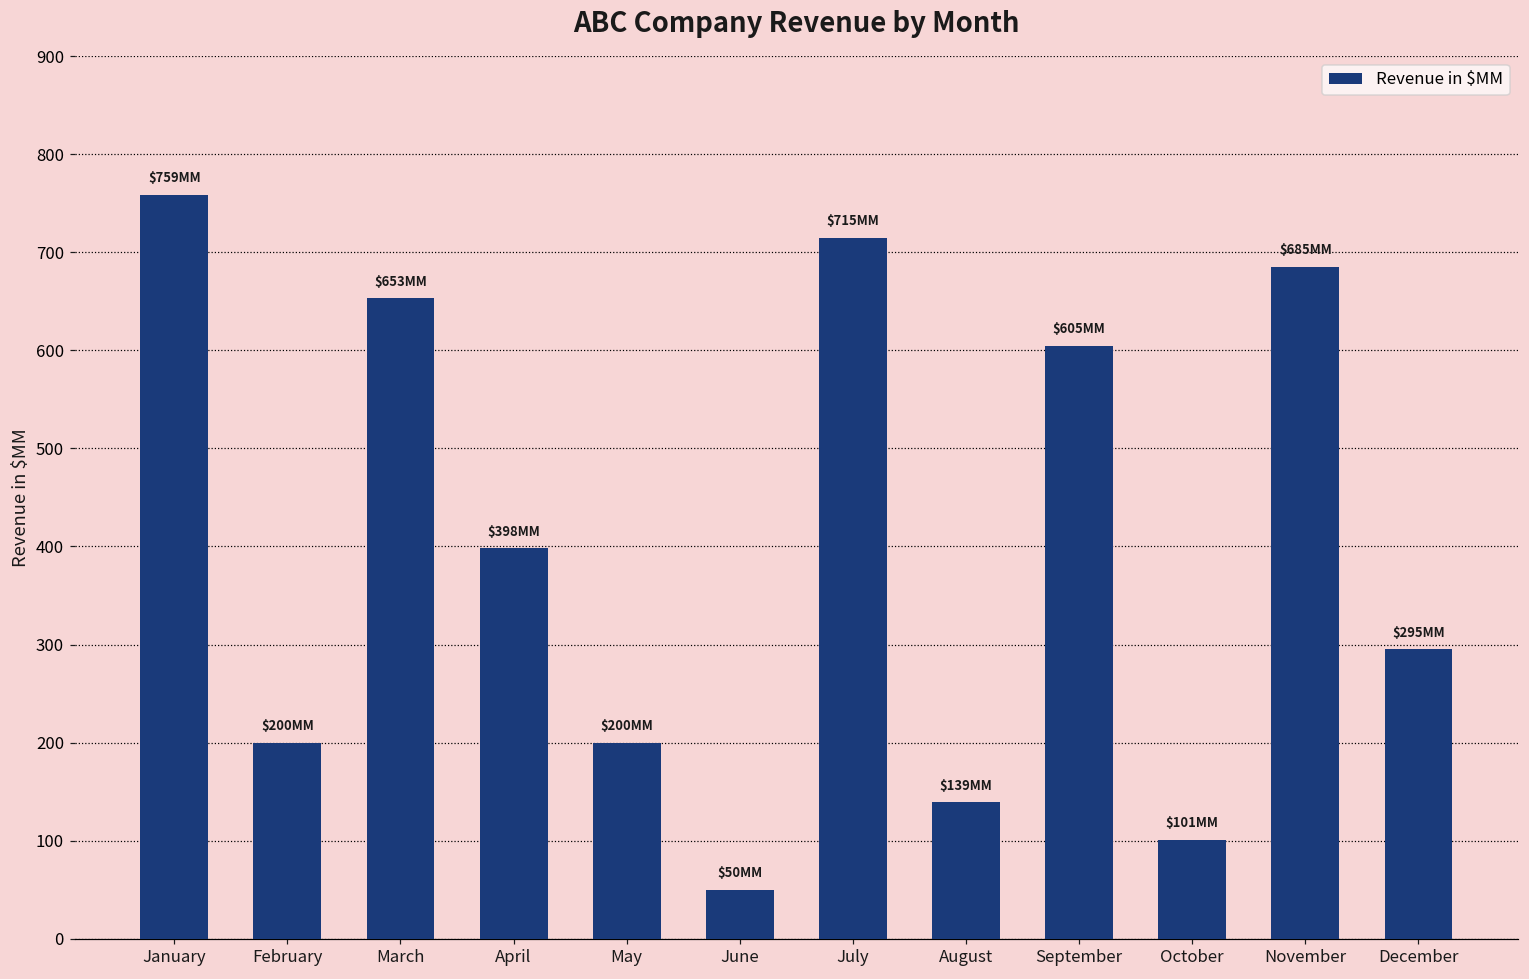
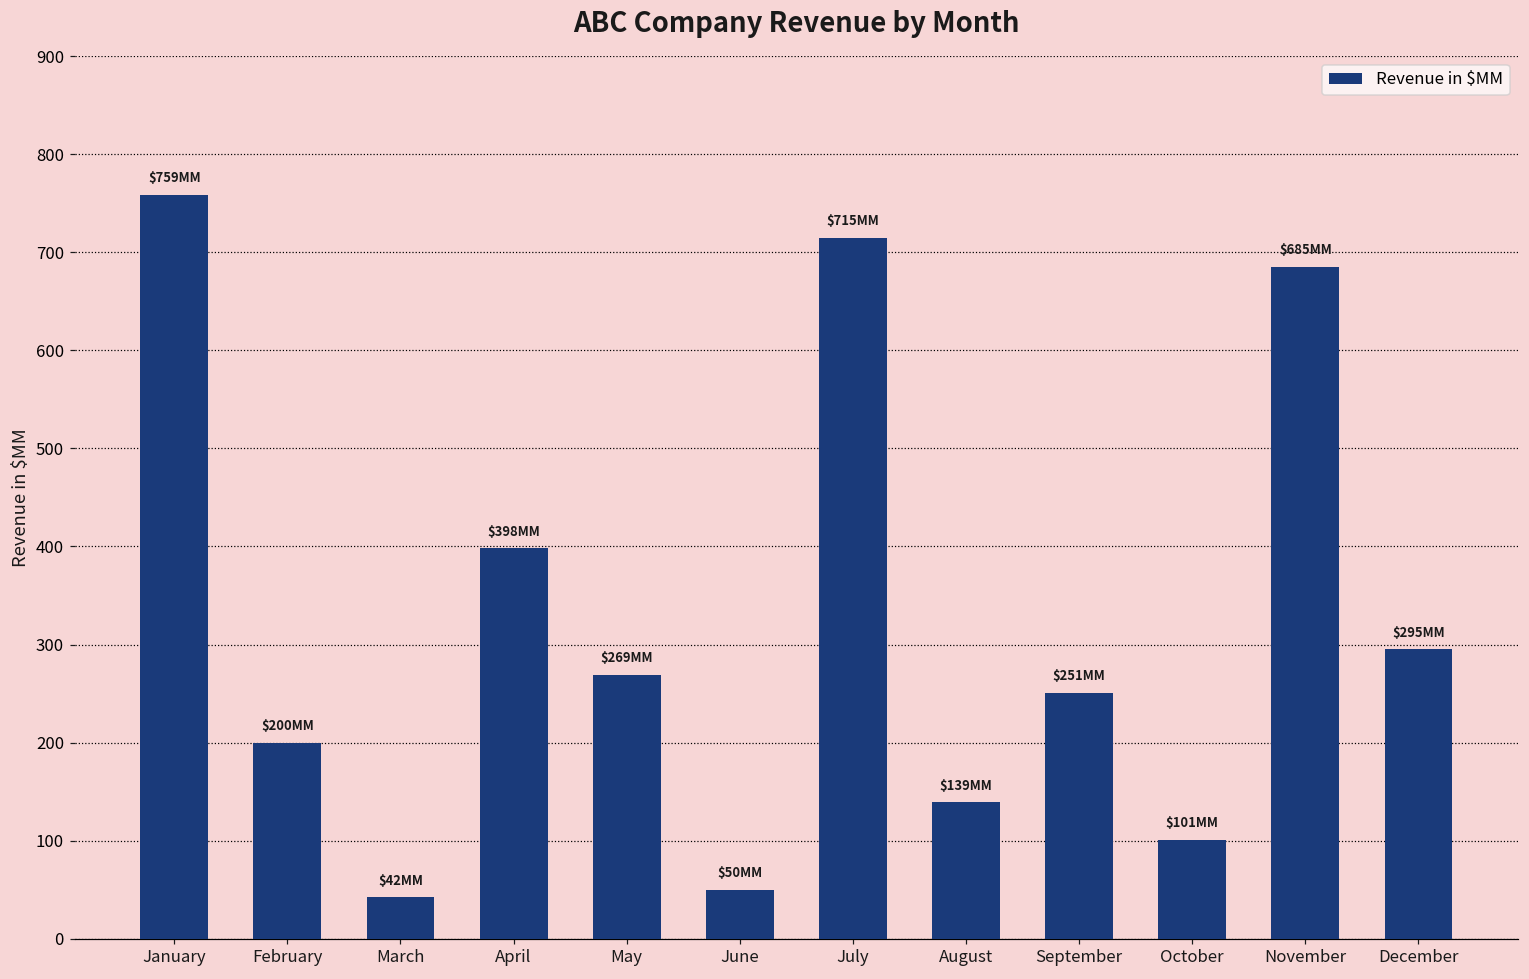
March: $653 -> $42
May: $200 -> $269
September: $605 -> $251
